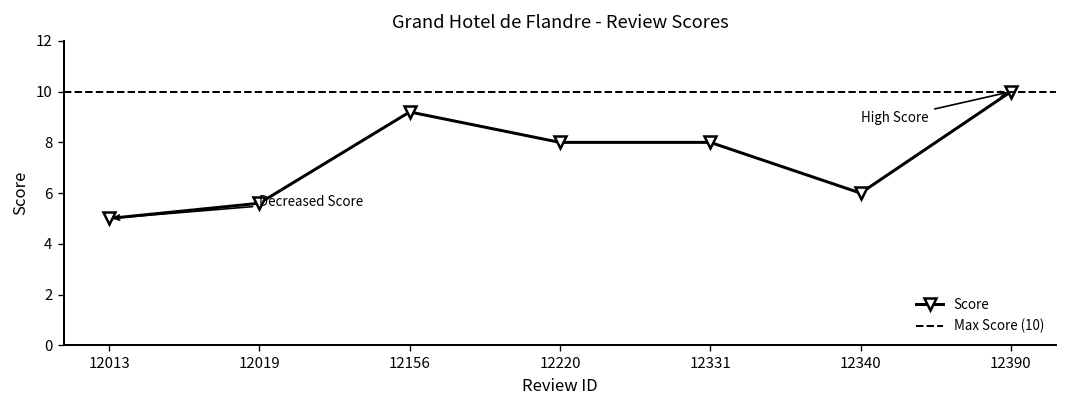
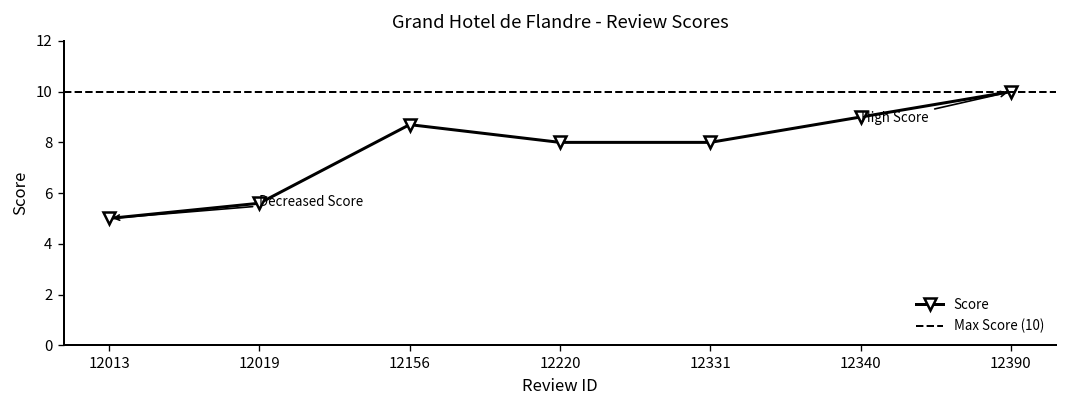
12156: 9.2 -> 8.7
12340: 6 -> 9
